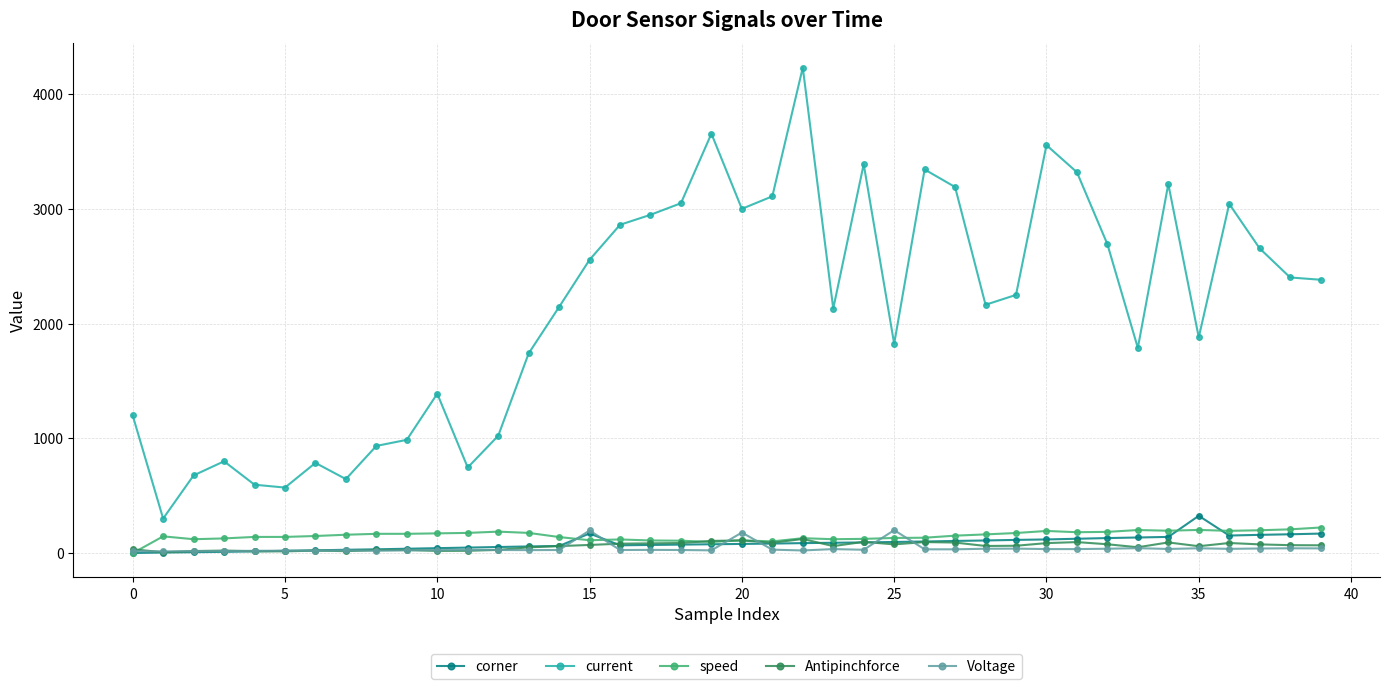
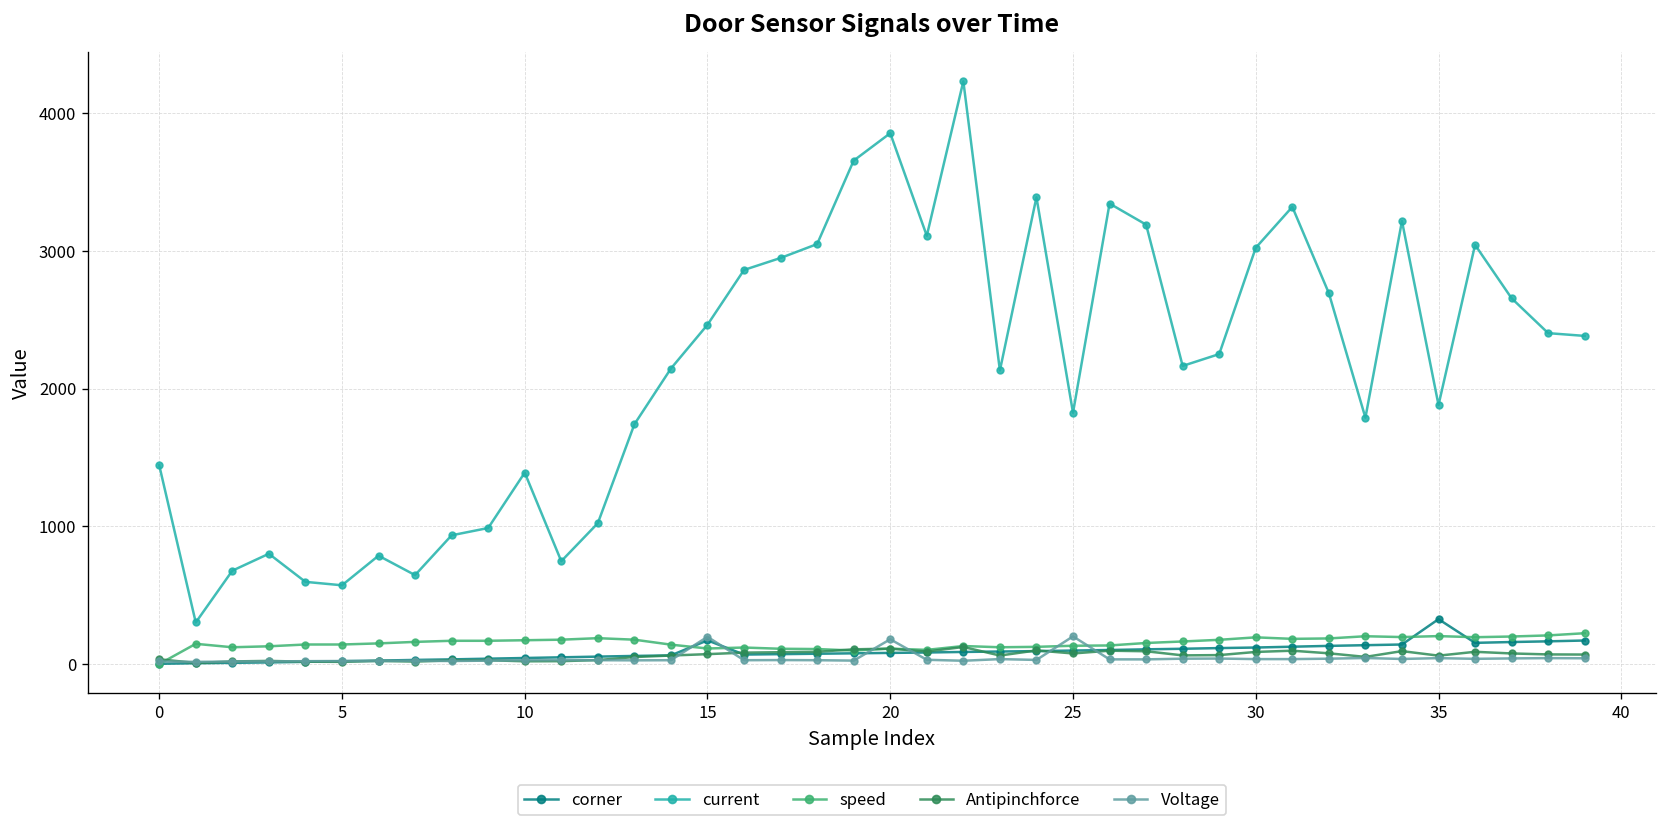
current, 0: 1200 -> 1440
current, 15: 2560 -> 2460
current, 20: 3000 -> 3860
current, 30: 3560 -> 3020
